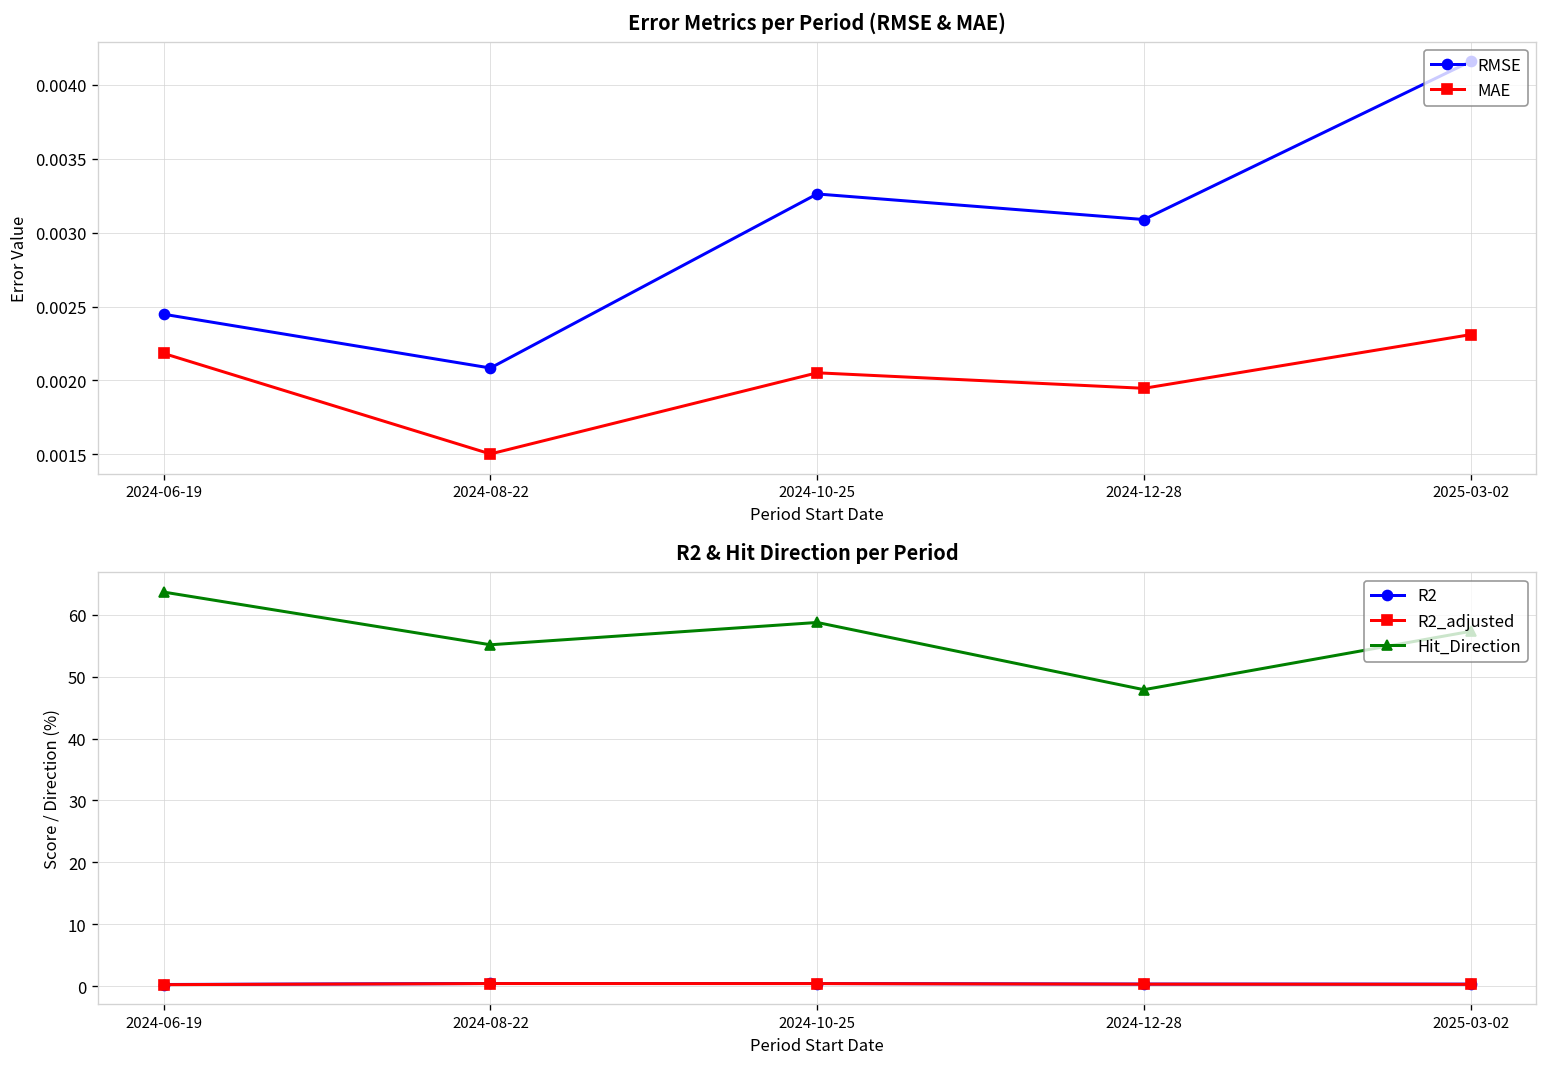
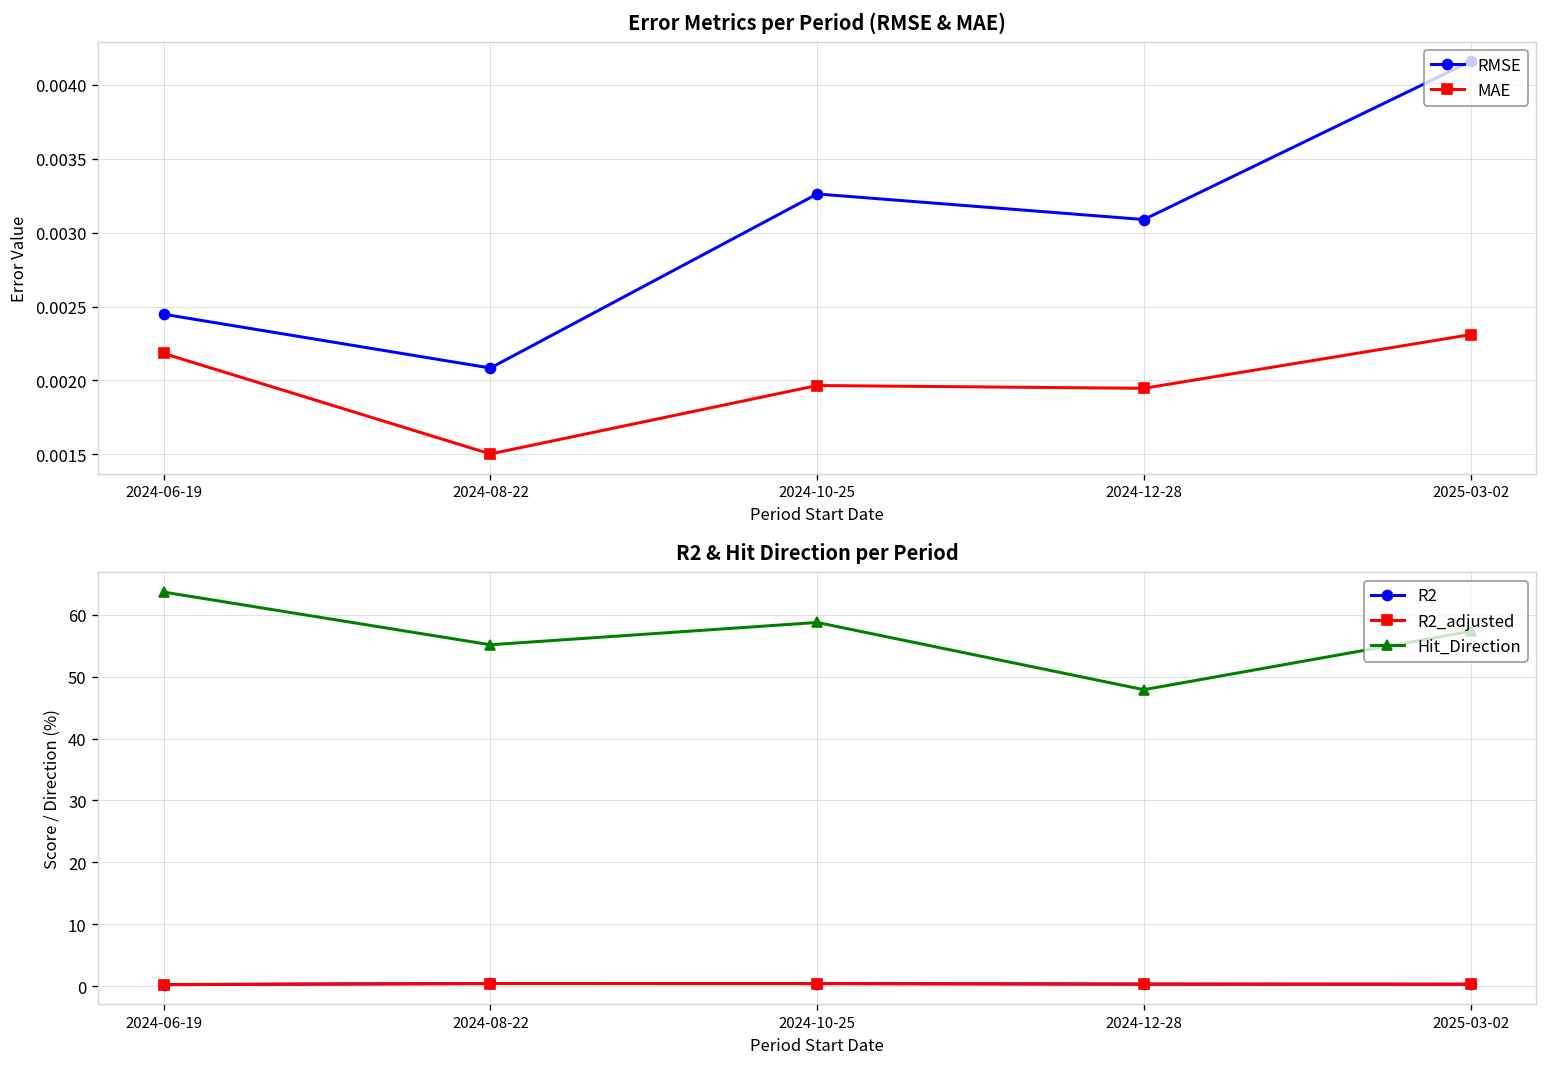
Error Metrics per Period (RMSE & MAE), MAE, 2024-10-25: 0.00205 -> 0.00197
